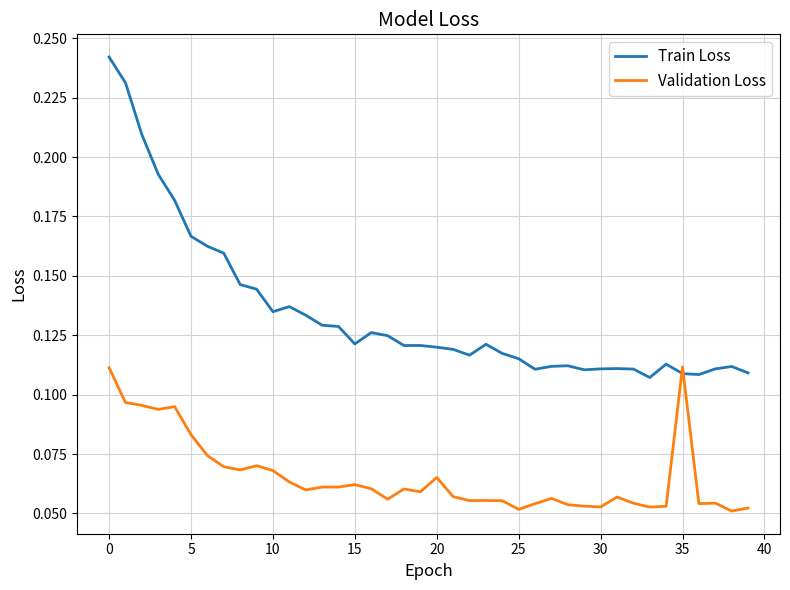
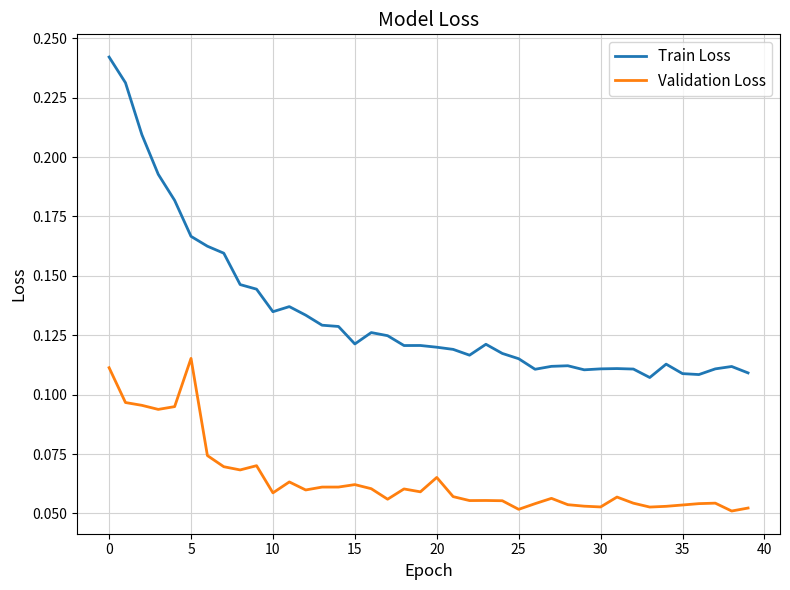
Validation Loss, 5: 0.083 -> 0.115
Validation Loss, 10: 0.068 -> 0.059
Validation Loss, 35: 0.112 -> 0.054
